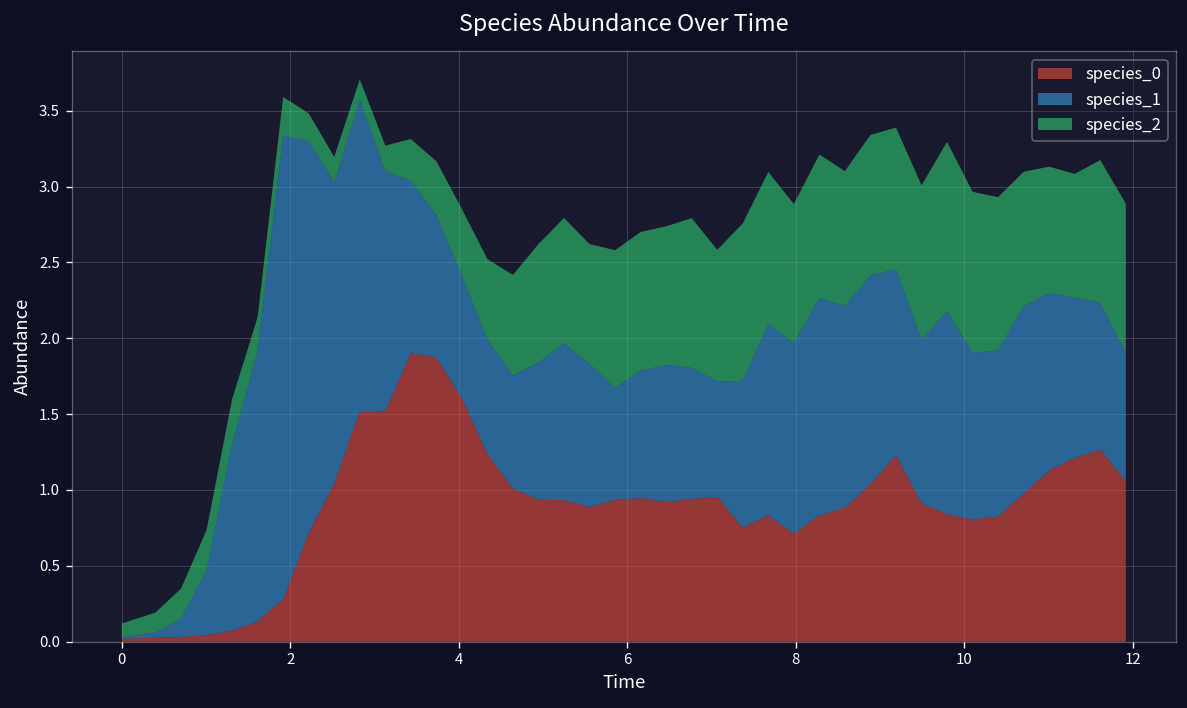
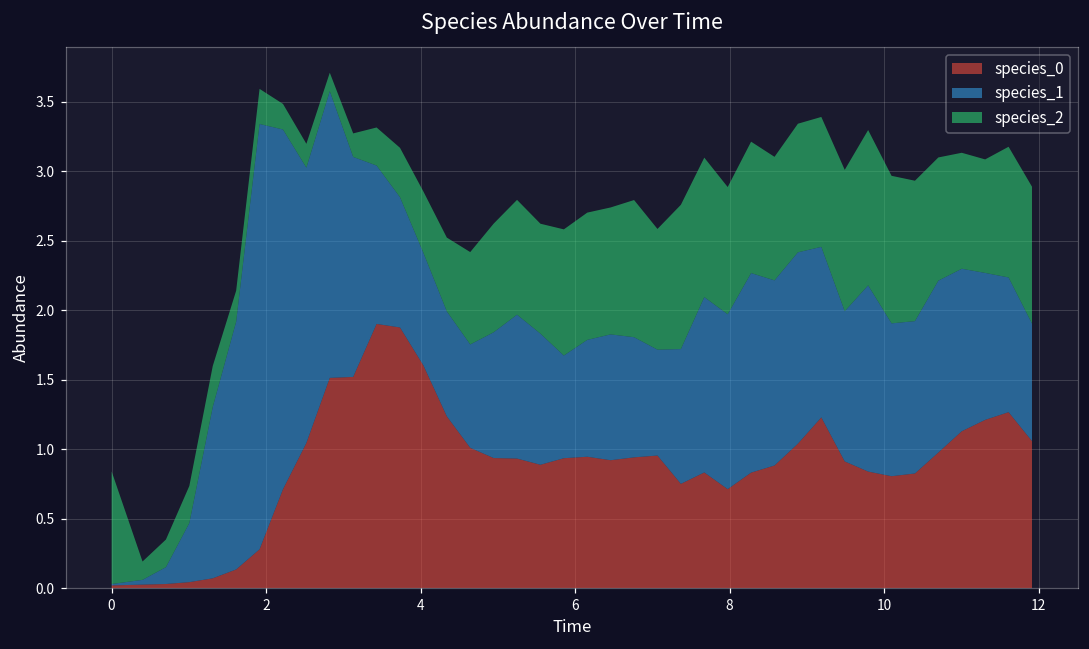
species_2, 0: 0.09 -> 0.81
